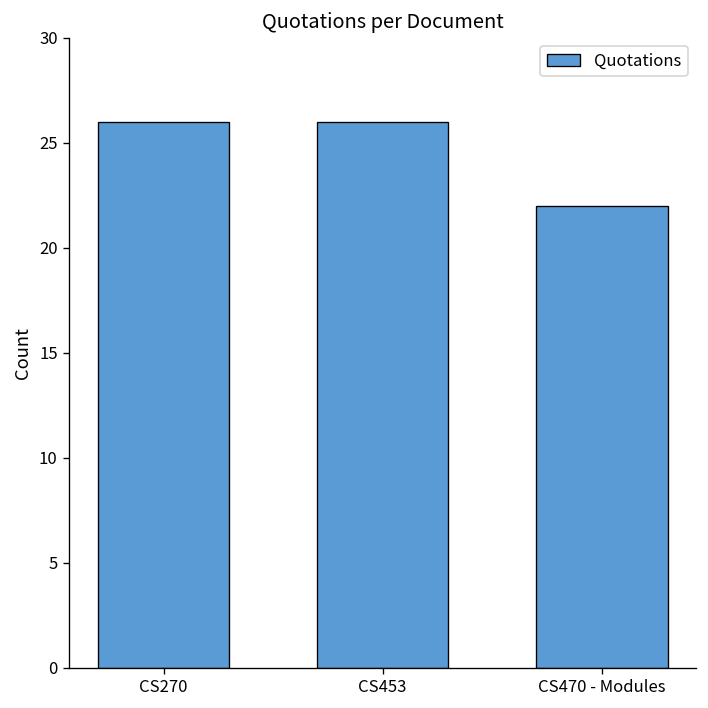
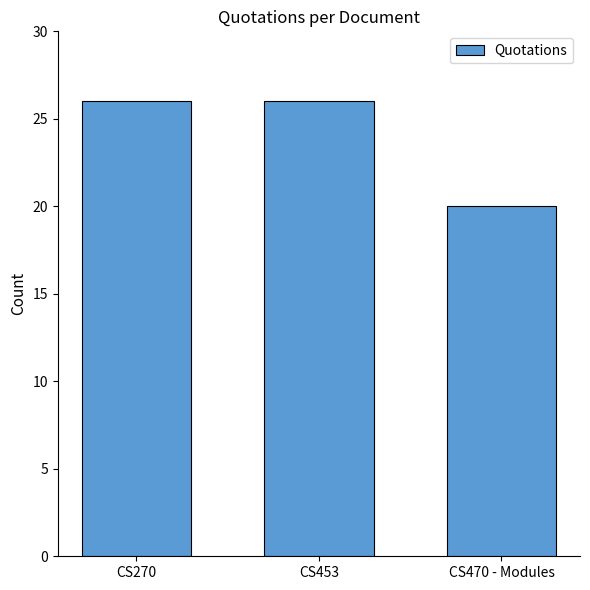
CS470 - Modules: 22 -> 20
